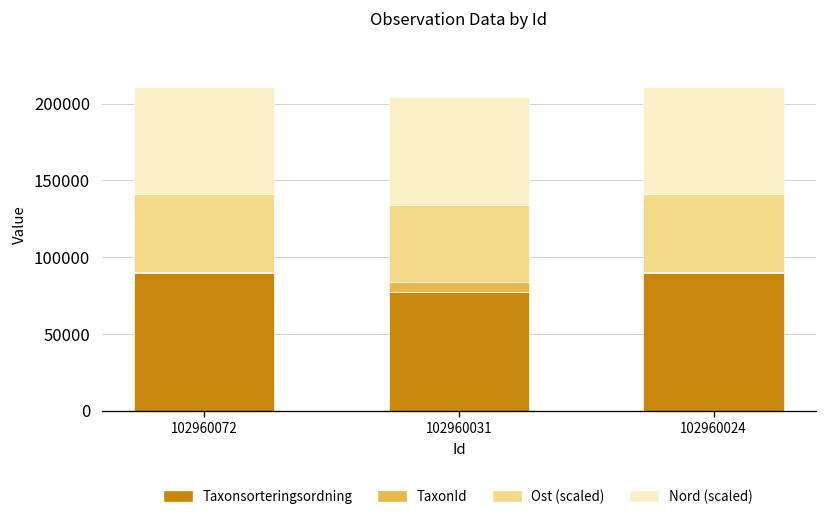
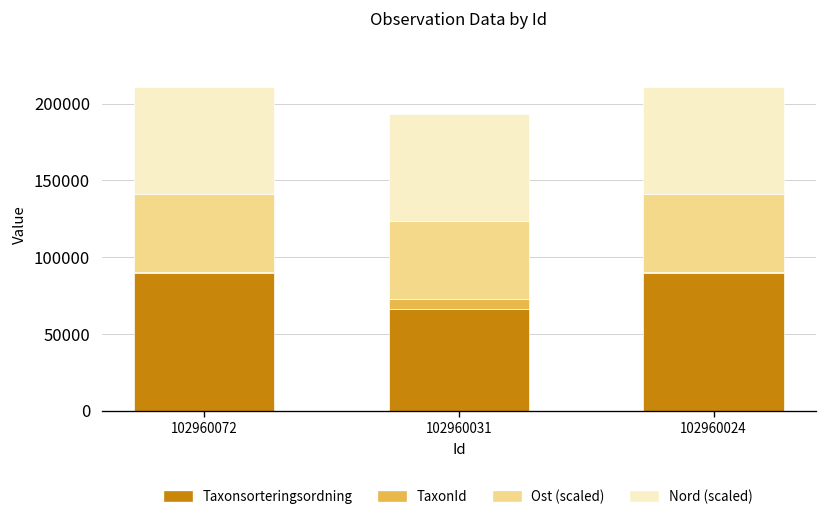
Taxonsorteringsordning, 102960031: 78000 -> 67000
